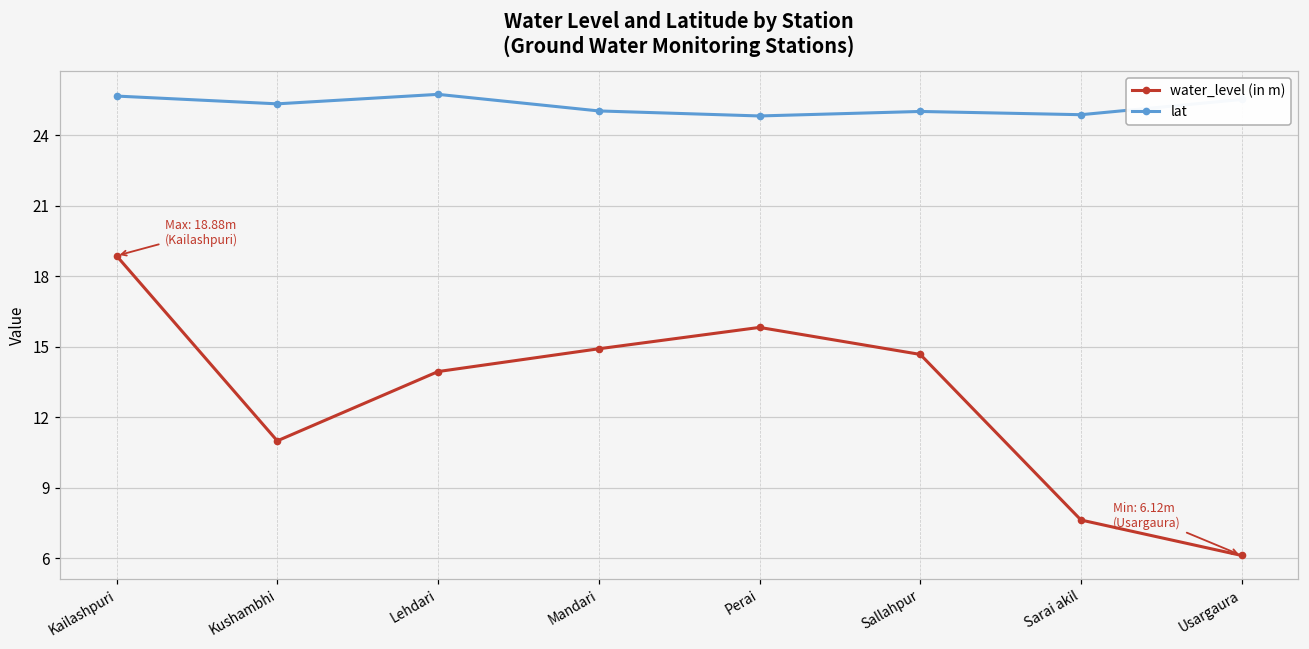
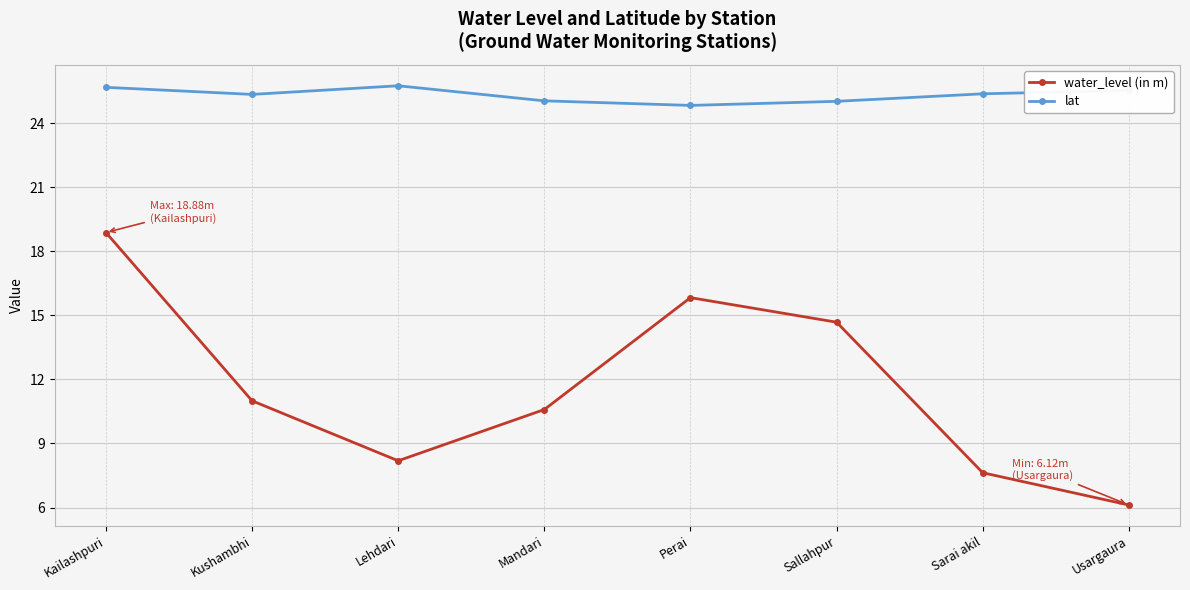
water_level (in m), Lehdari: 14.0 -> 8.2
water_level (in m), Mandari: 14.9 -> 10.6
lat, Sarai akil: 24.9 -> 25.4
